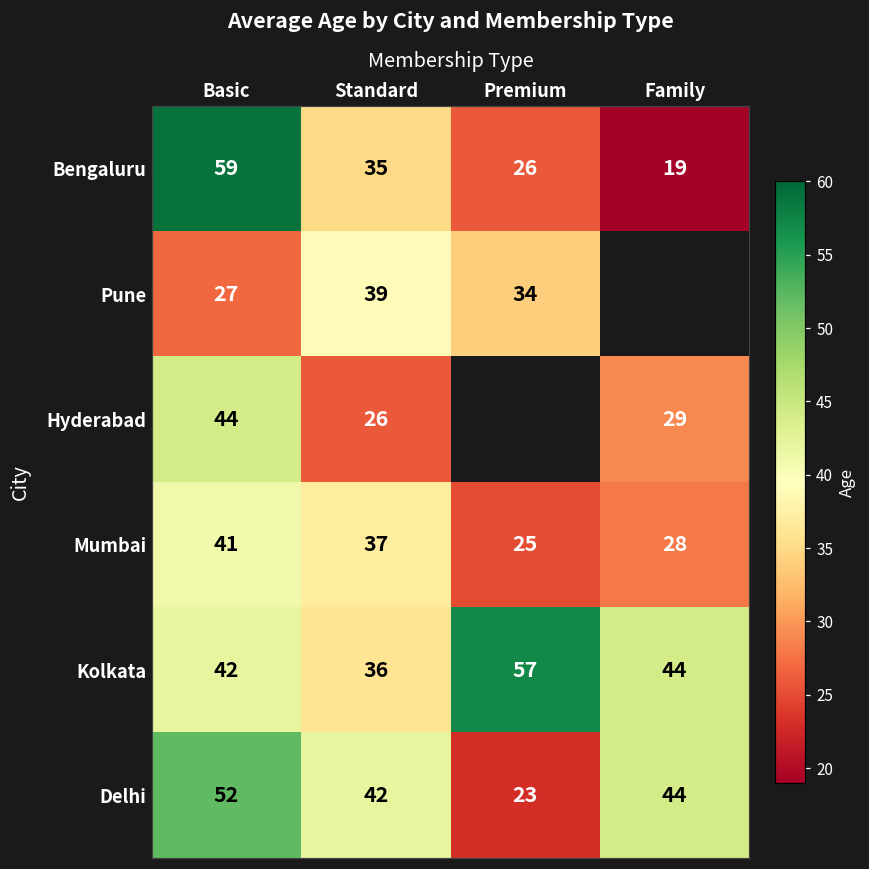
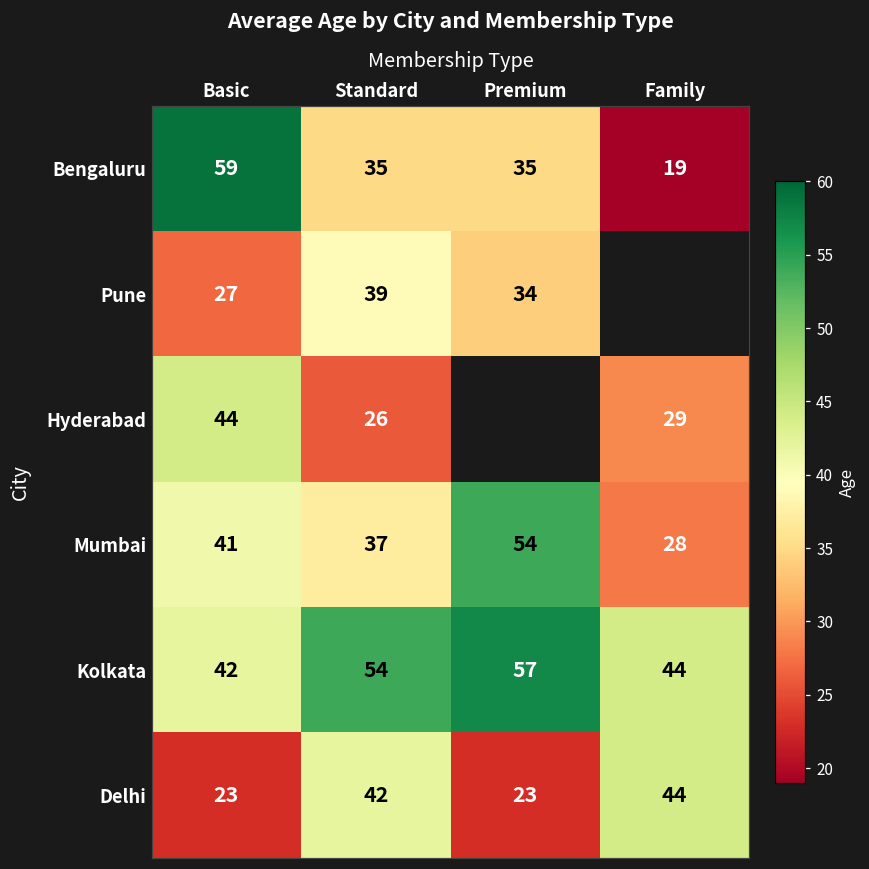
Bengaluru, Premium: 26 -> 35
Mumbai, Premium: 25 -> 54
Kolkata, Standard: 36 -> 54
Delhi, Basic: 52 -> 23
